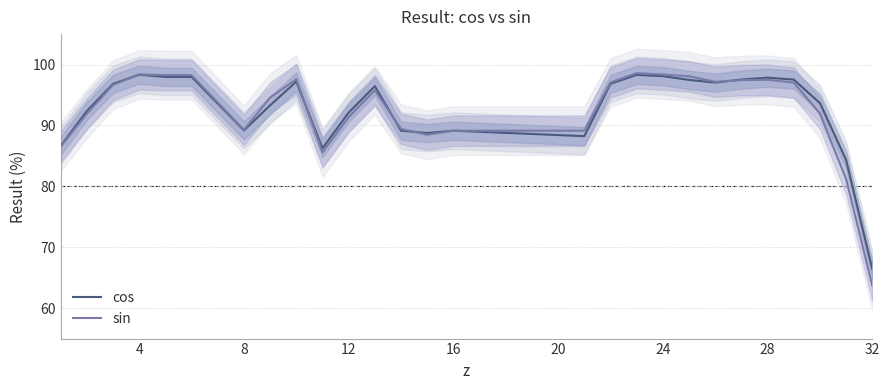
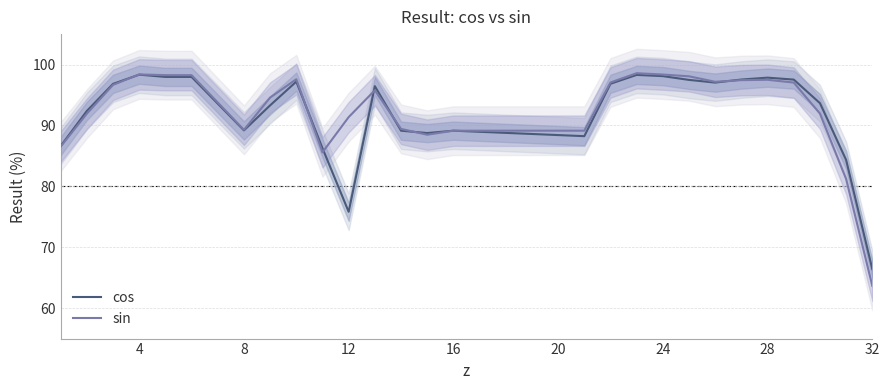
cos, 12: 92 -> 76
